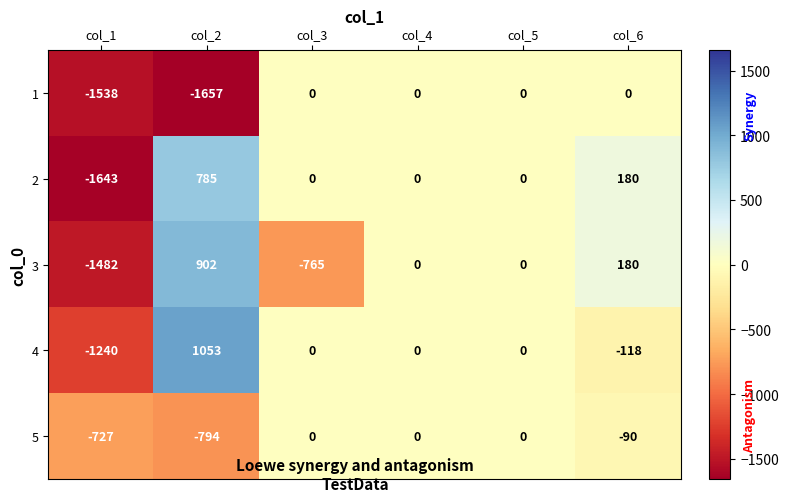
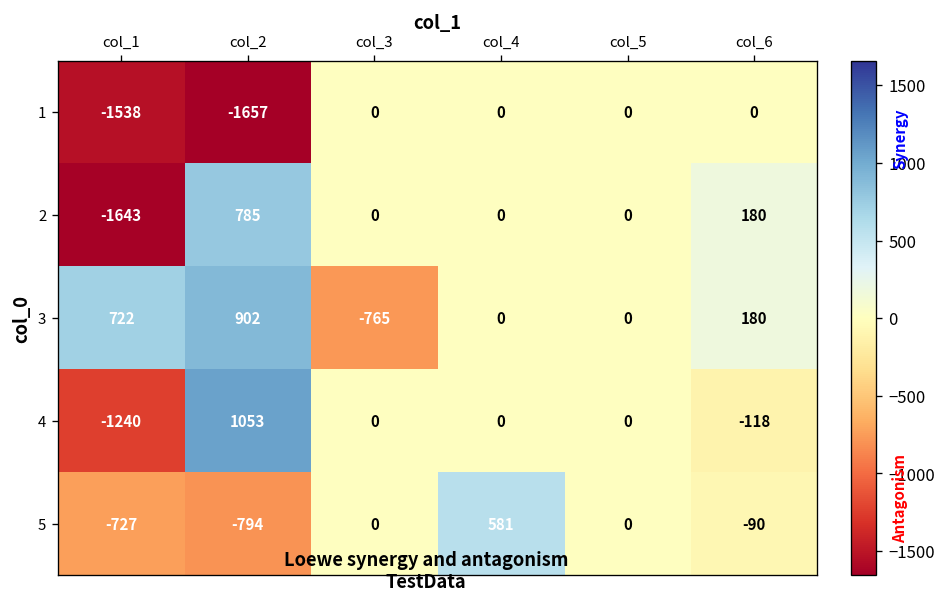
3, col_1: -1482 -> 722
5, col_4: 0 -> 581
